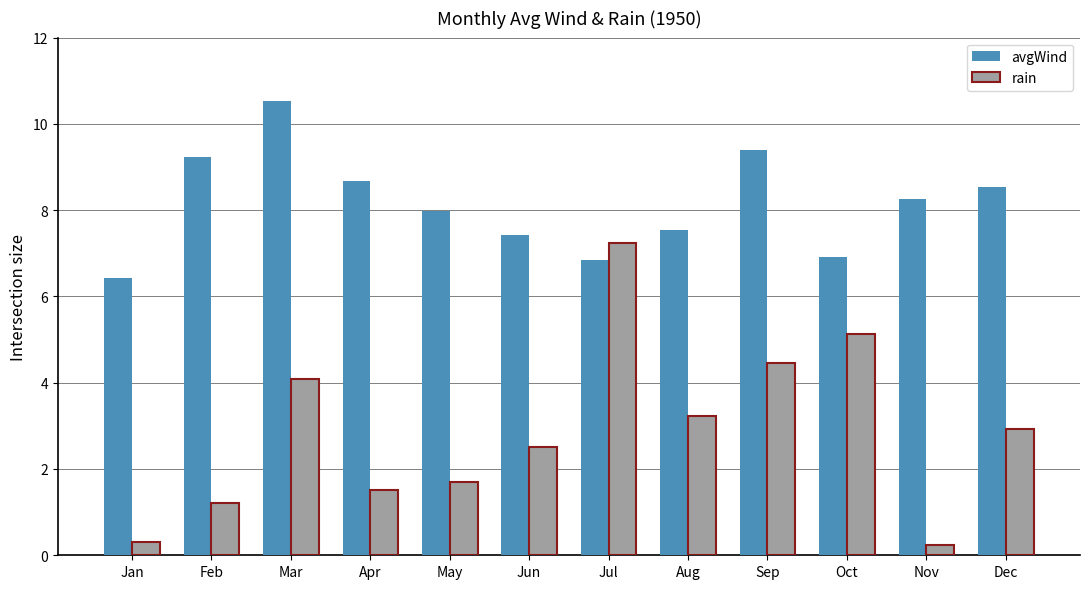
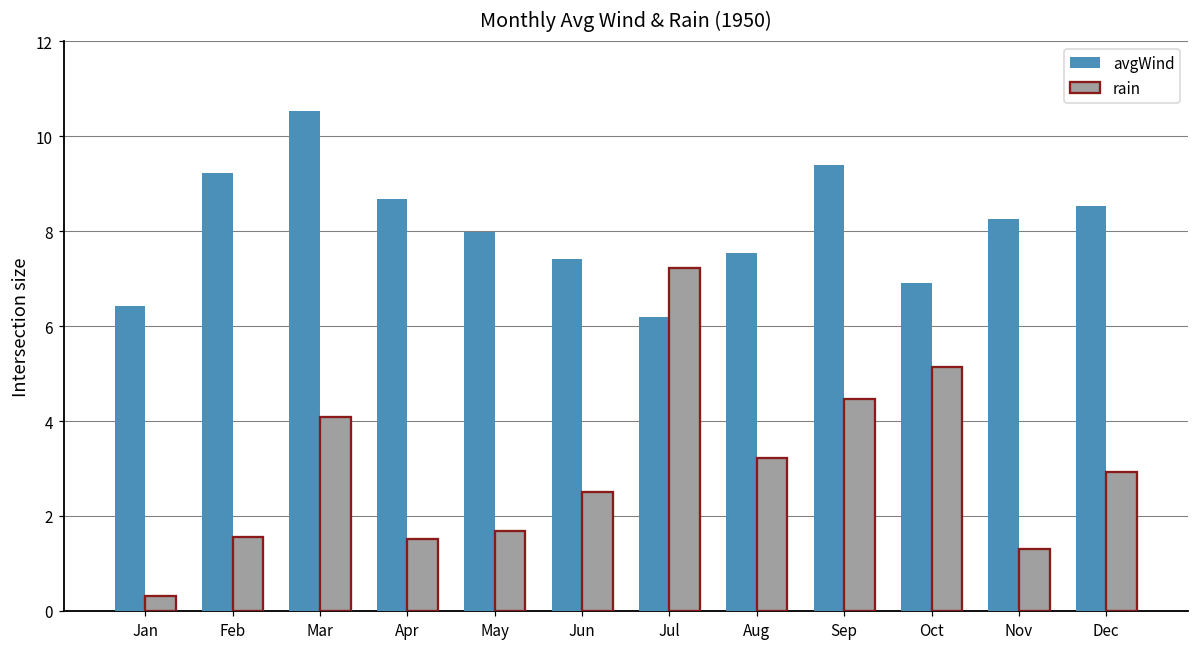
rain, Feb: 1.2 -> 1.6
avgWind, Jul: 6.8 -> 6.2
rain, Nov: 0.2 -> 1.3
